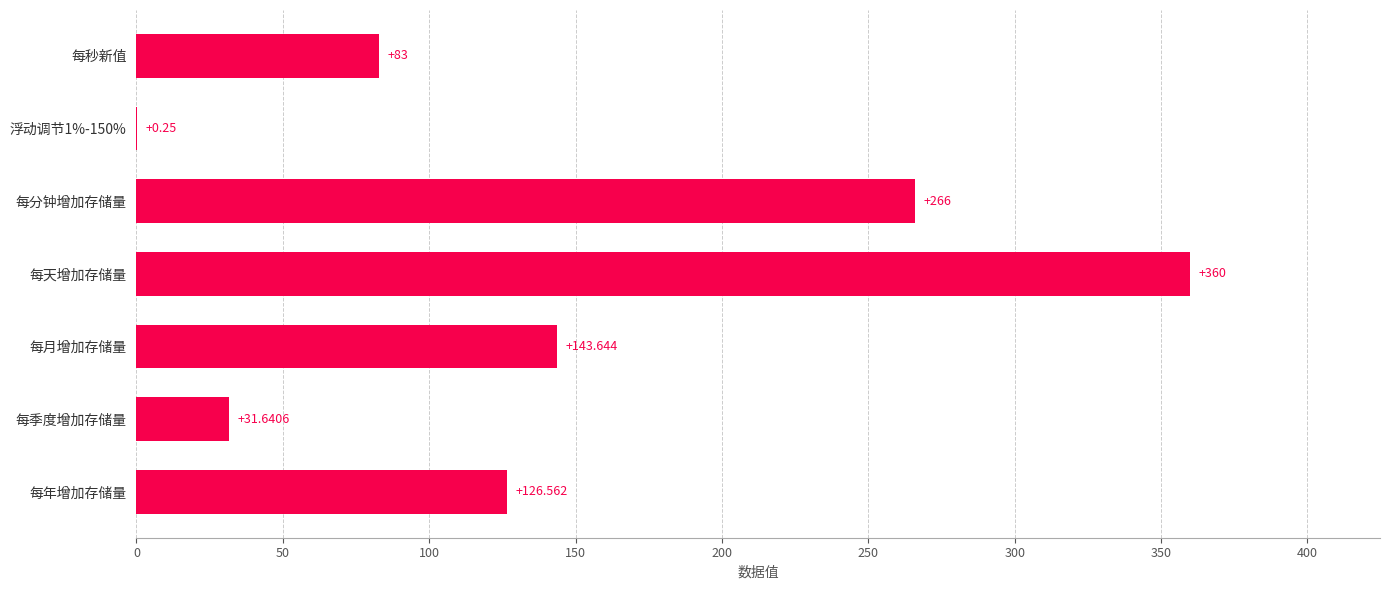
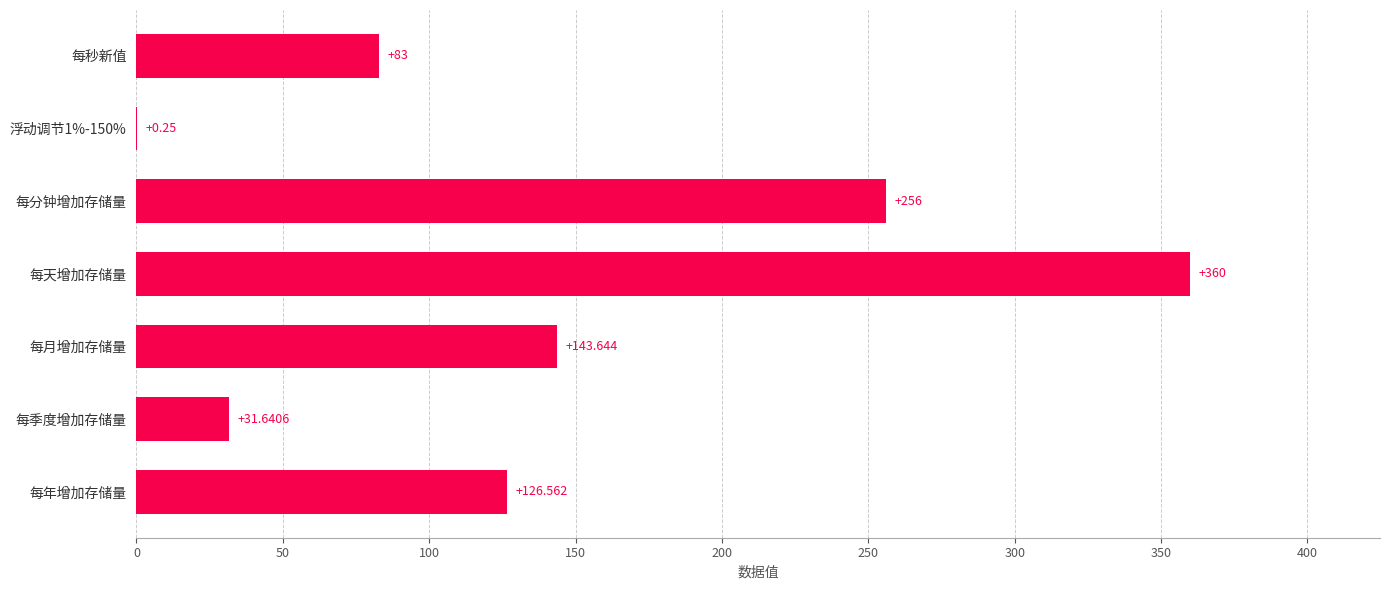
每分钟增加存储量: +266 -> +256
